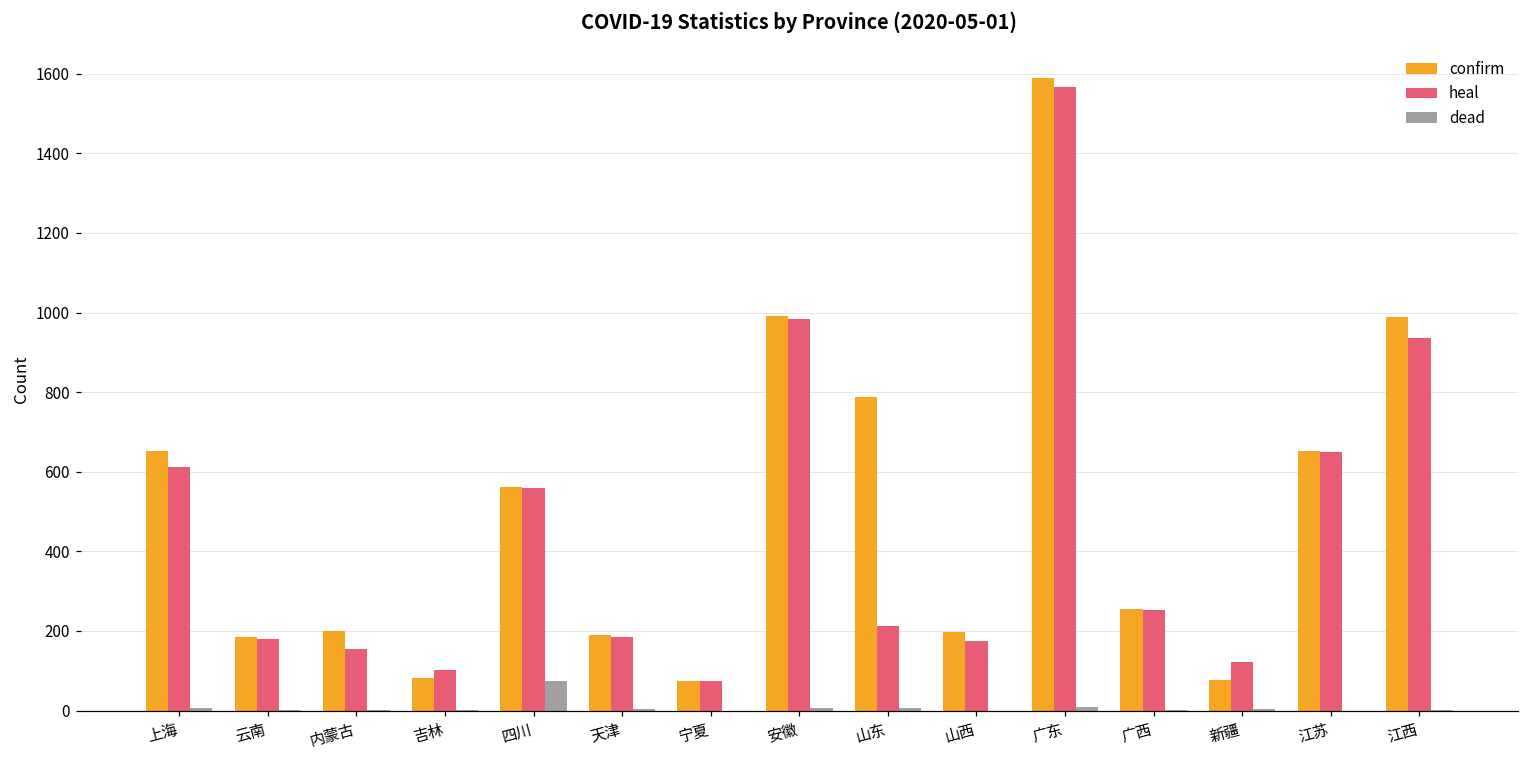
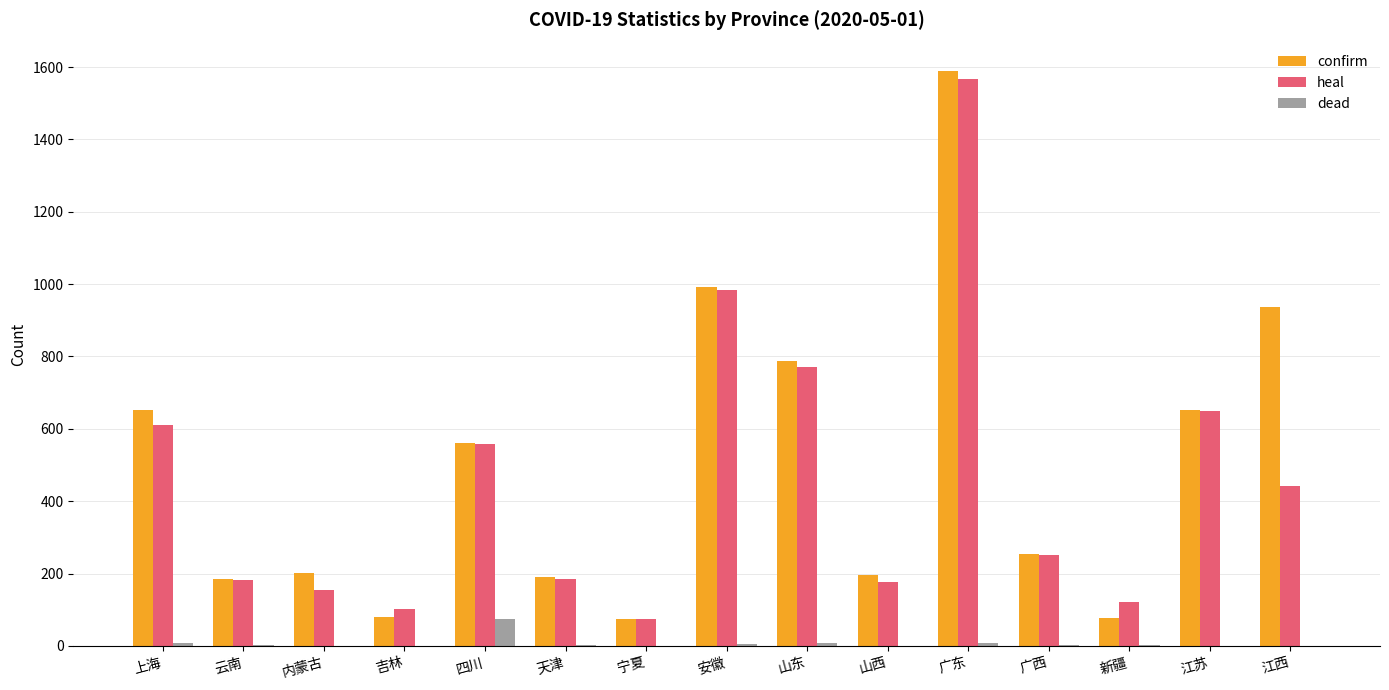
heal, 山东: 210 -> 770
confirm, 江西: 990 -> 940
heal, 江西: 940 -> 440
